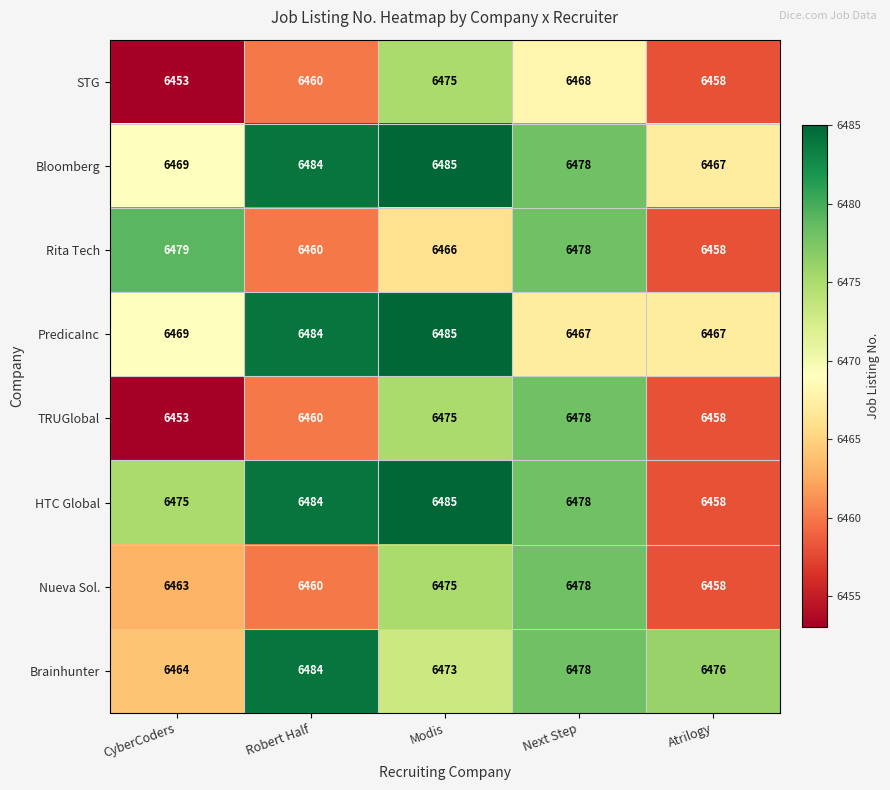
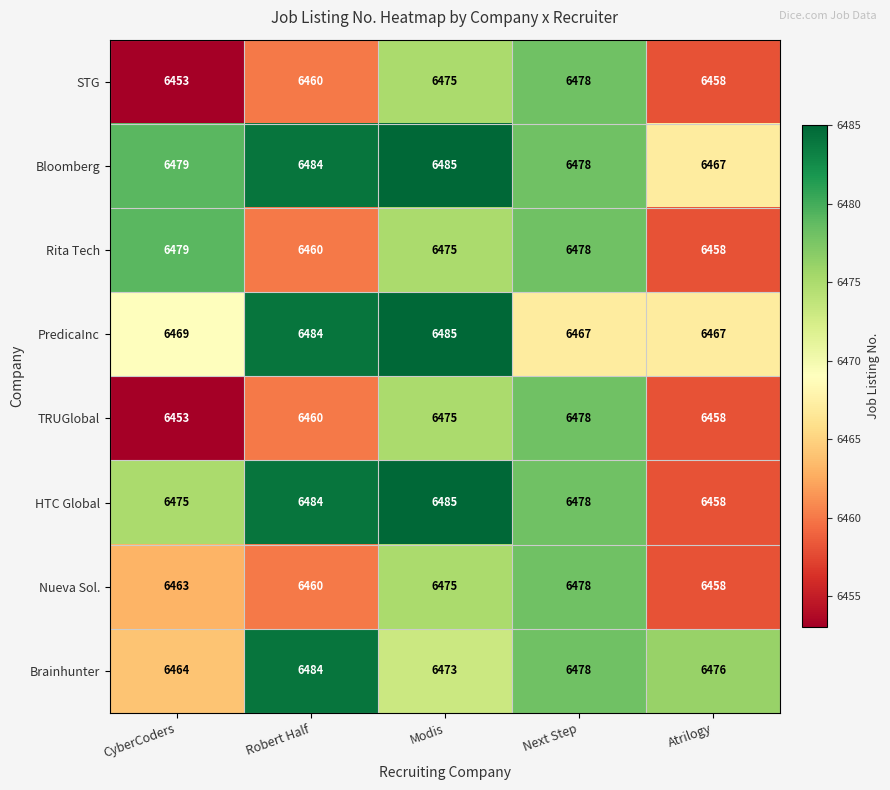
STG, Next Step: 6468 -> 6478
Bloomberg, CyberCoders: 6469 -> 6479
Rita Tech, Modis: 6466 -> 6475
